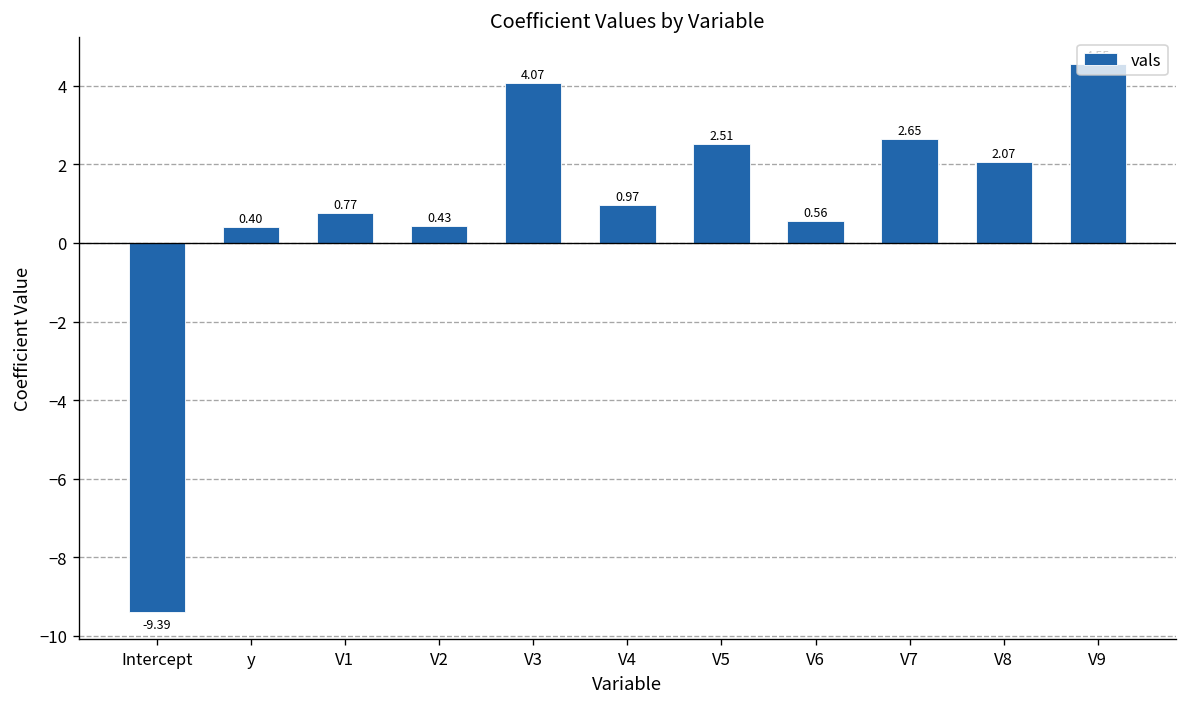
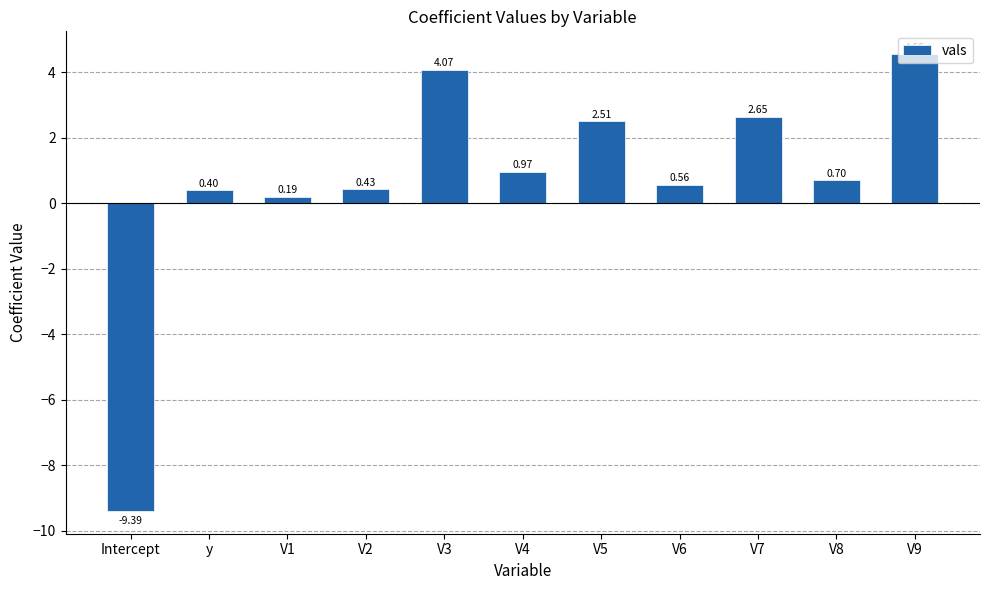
V1: 0.77 -> 0.19
V8: 2.07 -> 0.70
